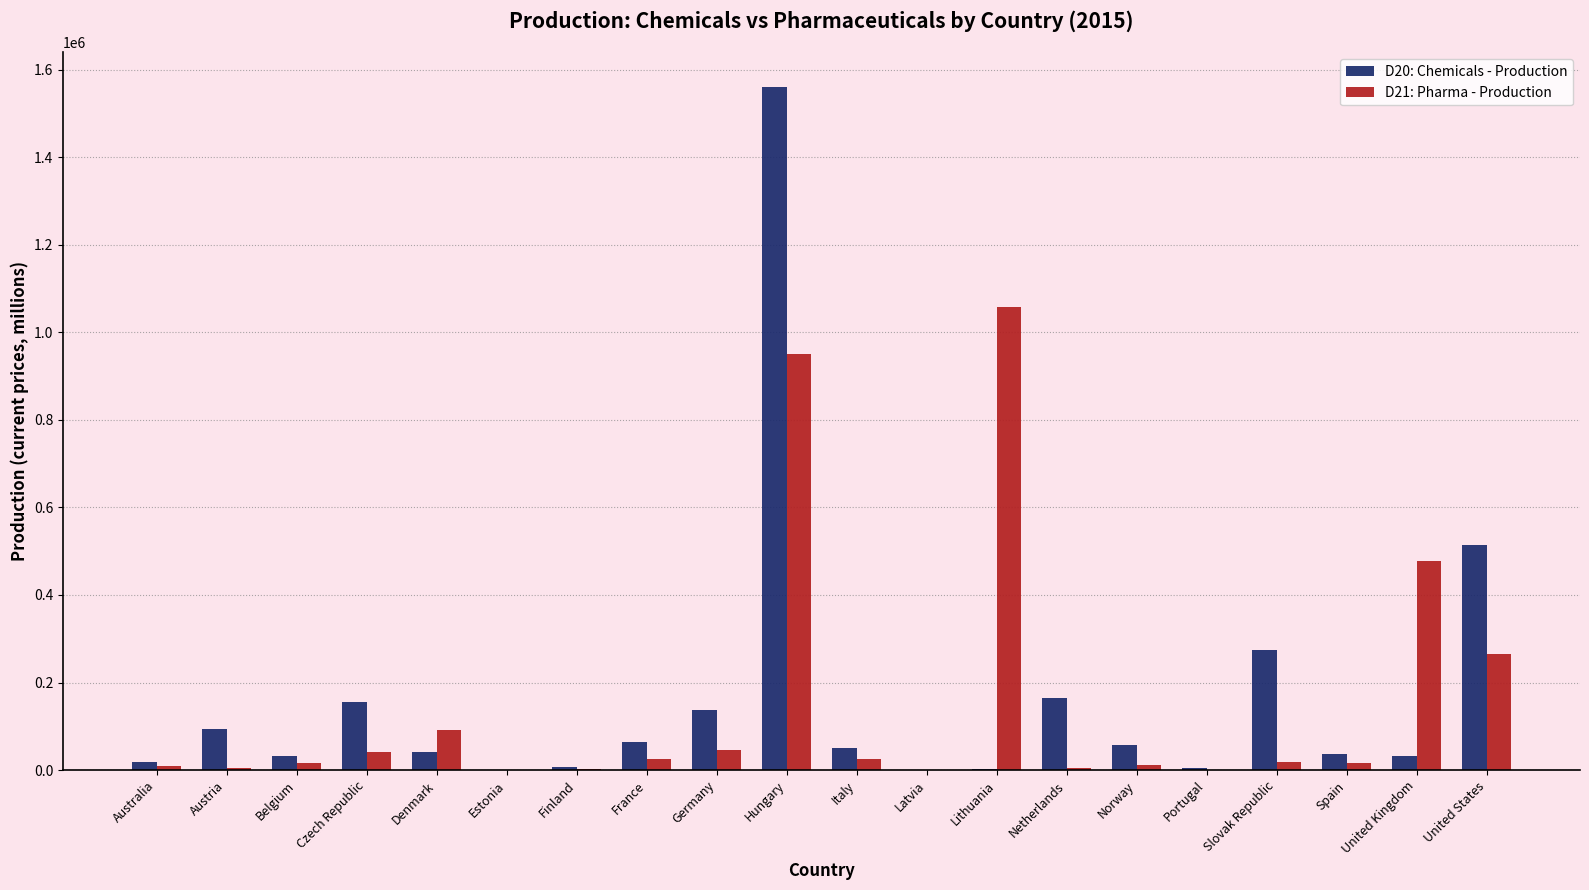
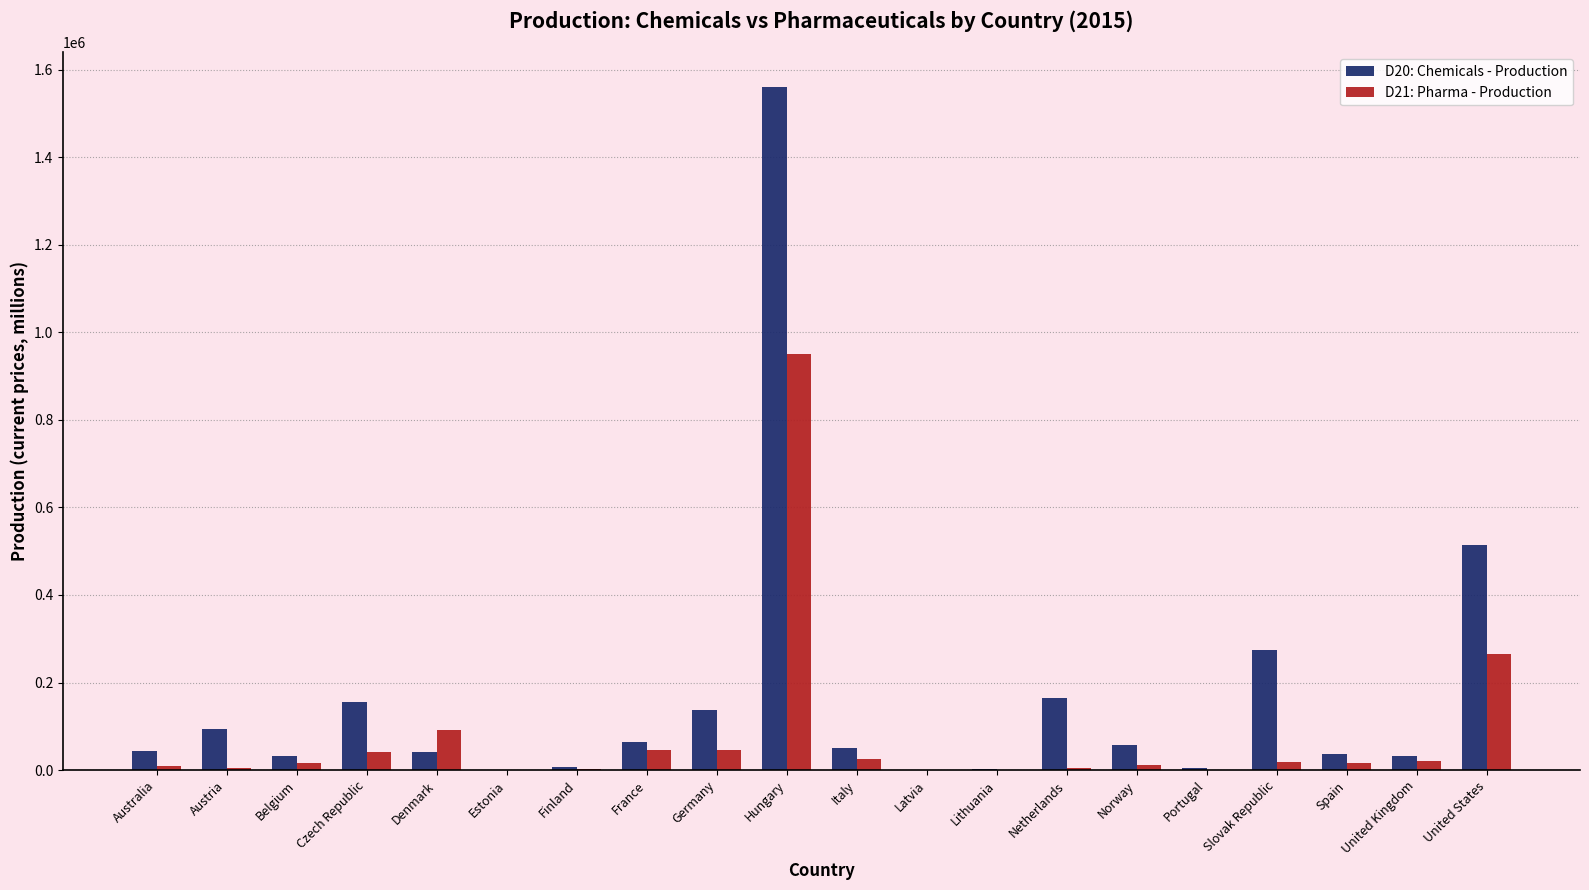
D20: Chemicals - Production, Australia: 20000 -> 40000
D21: Pharma - Production, France: 30000 -> 50000
D21: Pharma - Production, Lithuania: 1060000 -> 0
D21: Pharma - Production, United Kingdom: 480000 -> 20000
